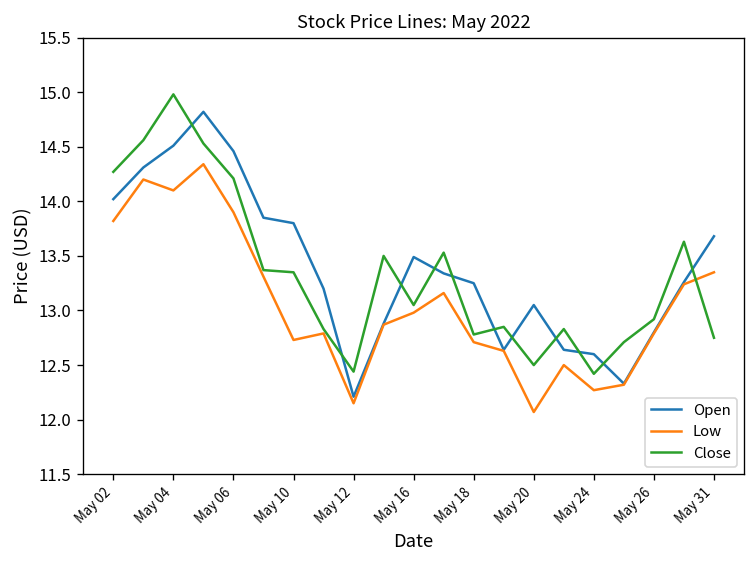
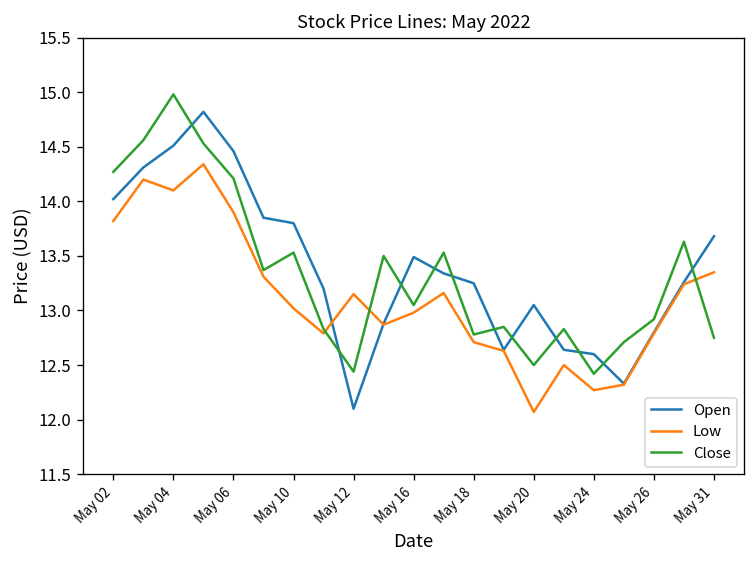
Low, May 10: 12.7 -> 13.0
Close, May 10: 13.4 -> 13.5
Open, May 12: 12.2 -> 12.1
Low, May 12: 12.2 -> 13.2
